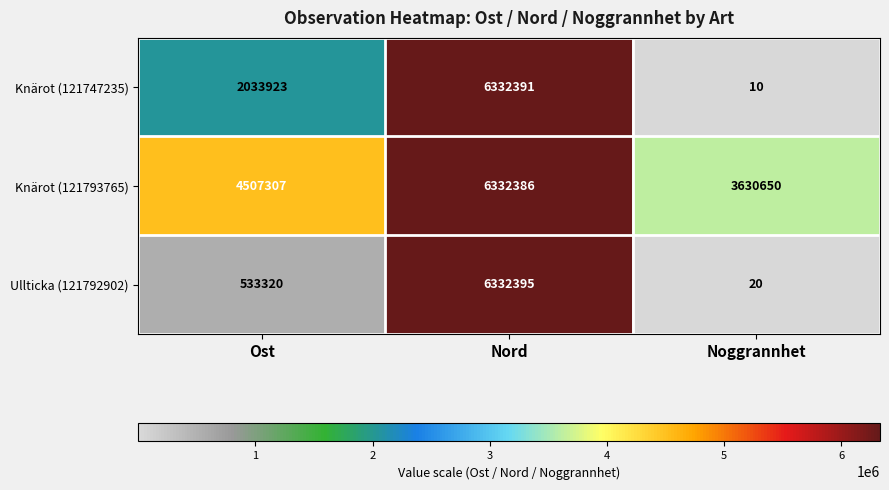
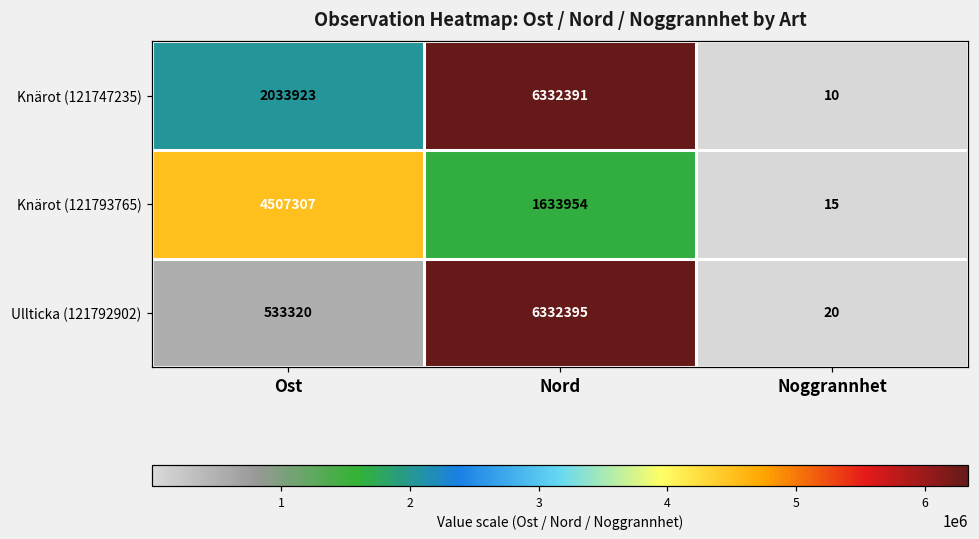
Knärot (121793765), Nord: 6332386 -> 1633954
Knärot (121793765), Noggrannhet: 3630650 -> 15
